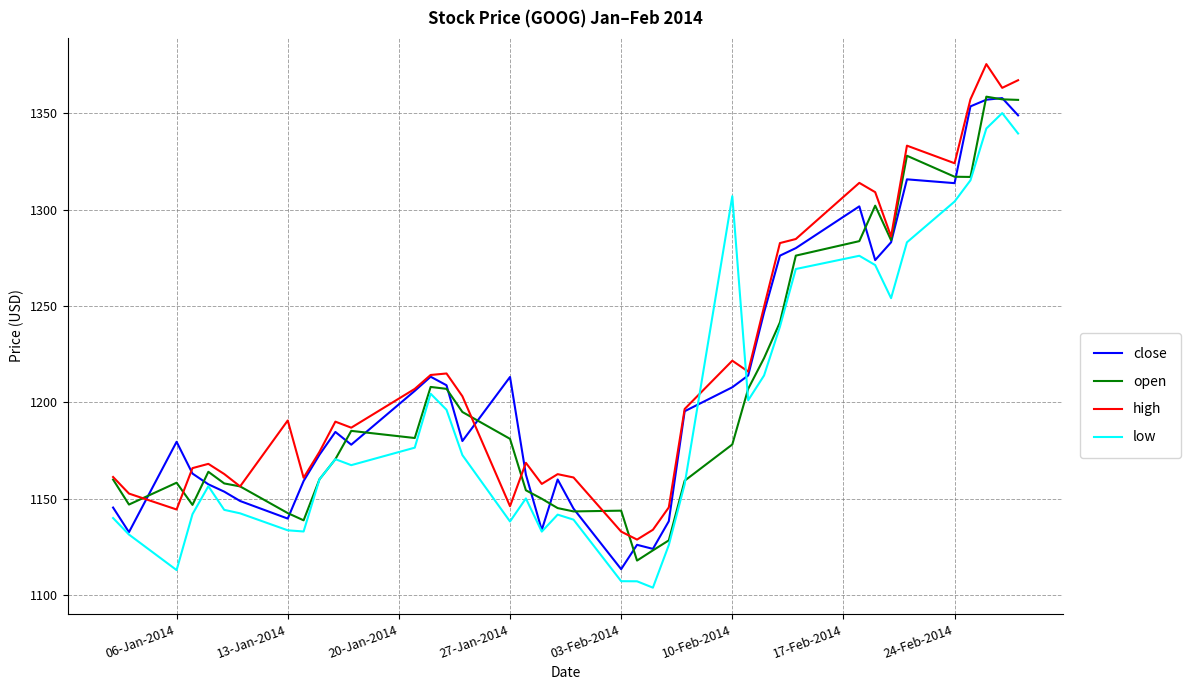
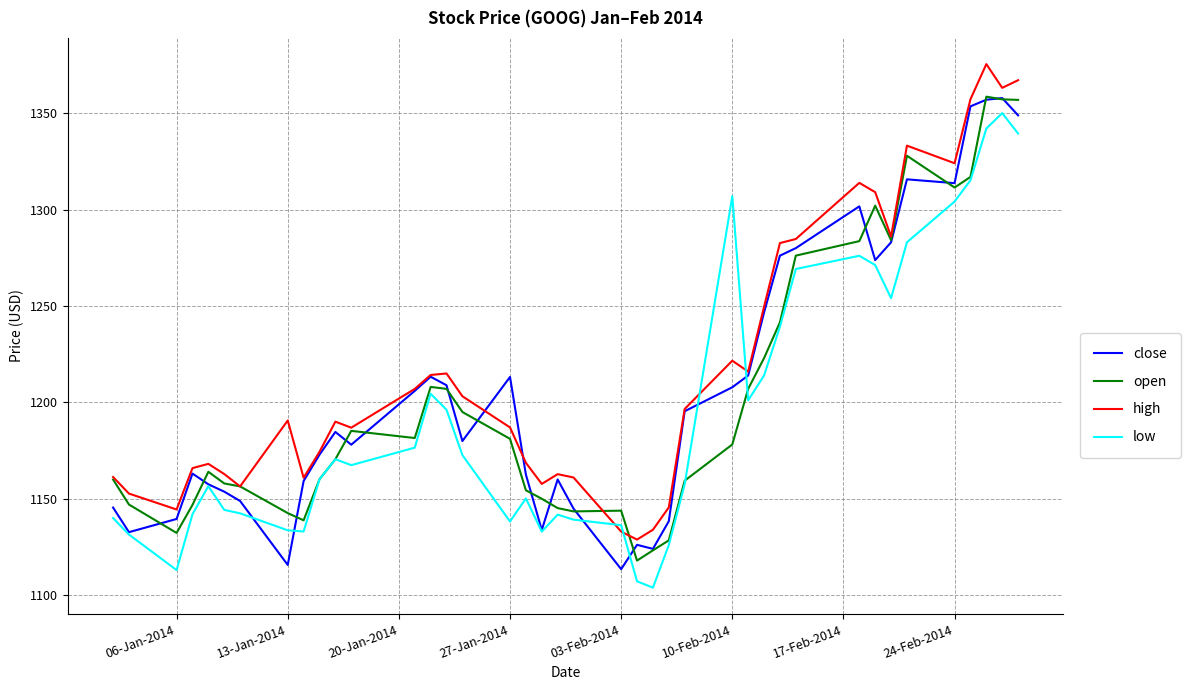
close, 06-Jan-2014: 1180 -> 1140
open, 06-Jan-2014: 1158 -> 1132
close, 13-Jan-2014: 1140 -> 1116
high, 27-Jan-2014: 1146 -> 1187
low, 03-Feb-2014: 1107 -> 1136
open, 24-Feb-2014: 1317 -> 1311
